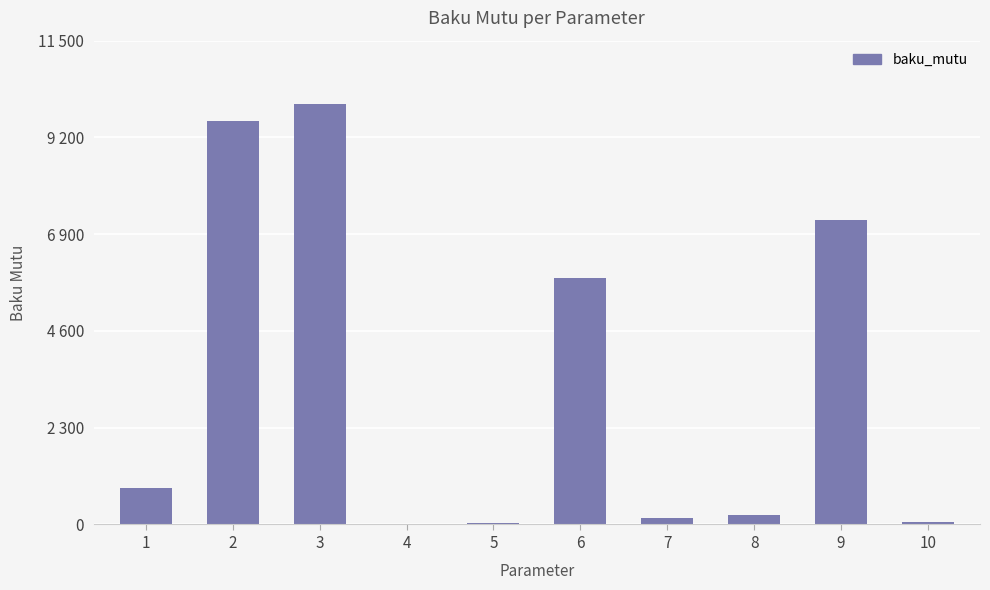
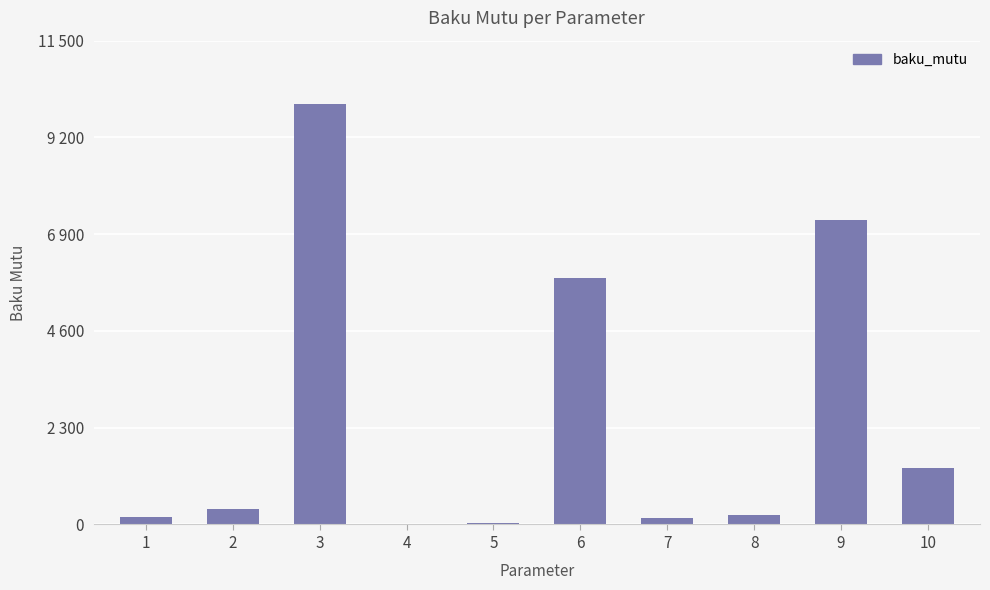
1: 900 -> 200
2: 9600 -> 400
10: 100 -> 1300
